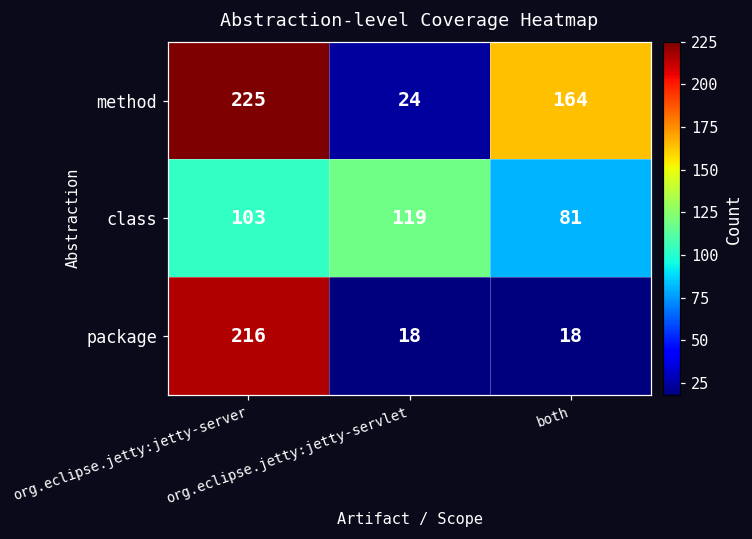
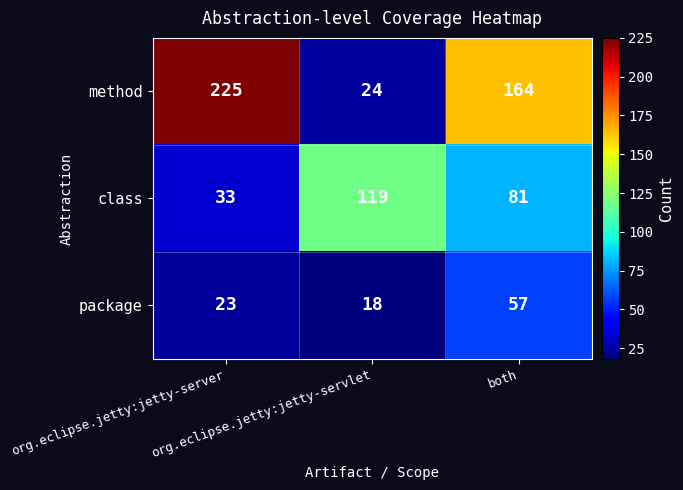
class, org.eclipse.jetty:jetty-server: 103 -> 33
package, org.eclipse.jetty:jetty-server: 216 -> 23
package, both: 18 -> 57
